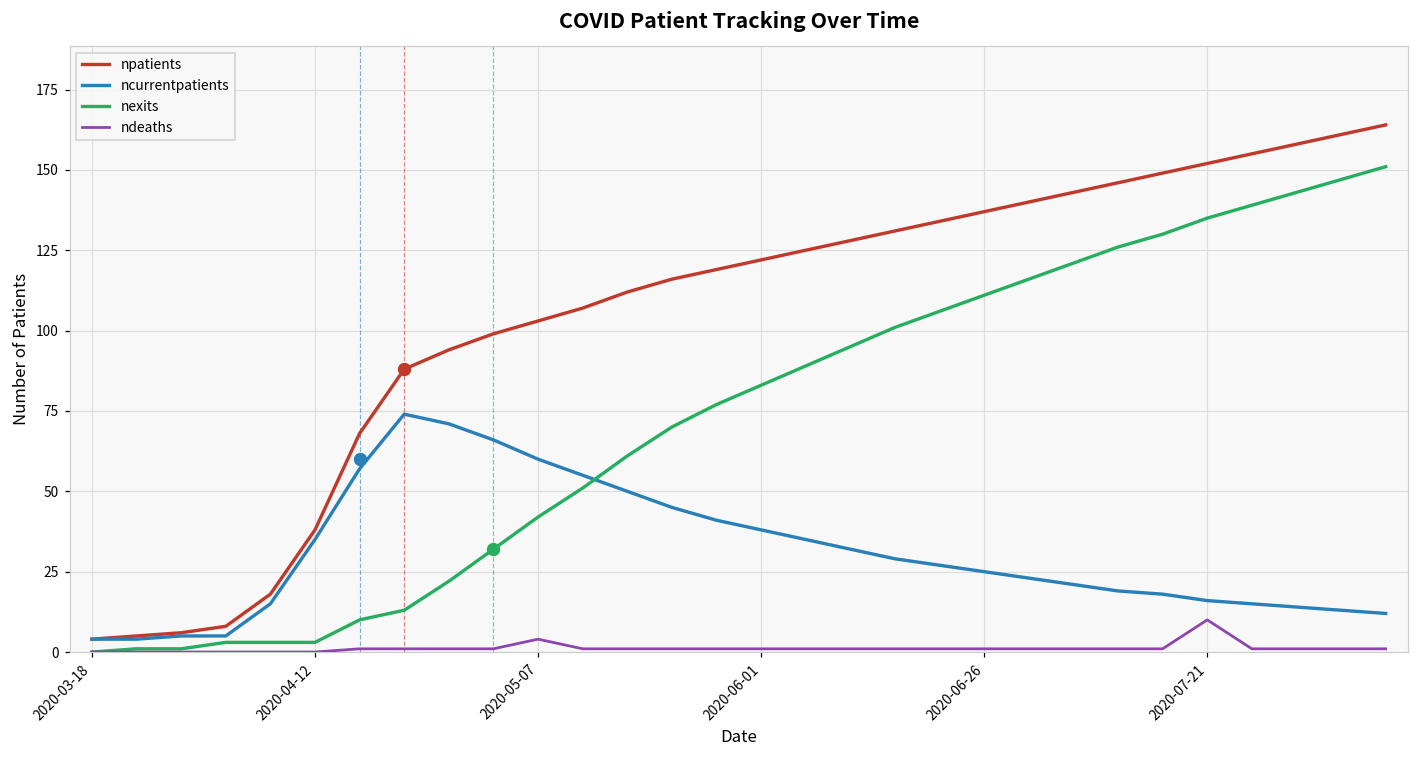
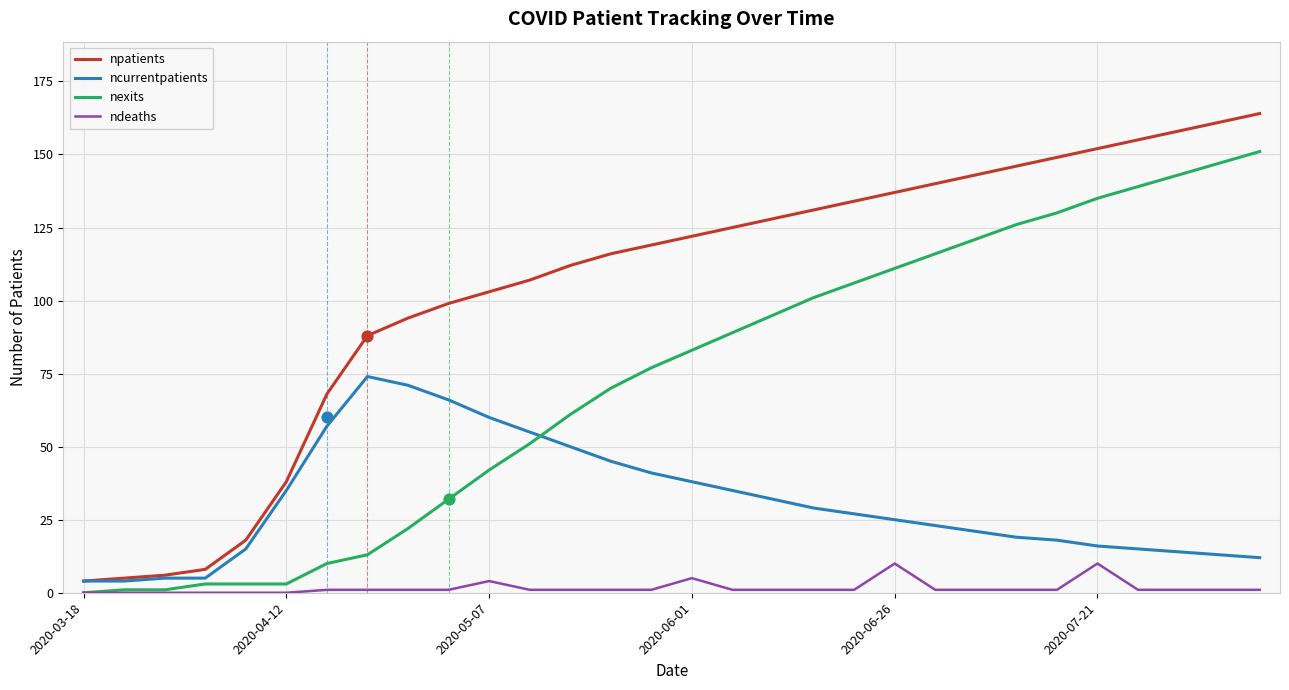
ndeaths, 2020-06-01: 1 -> 5
ndeaths, 2020-06-26: 1 -> 10
